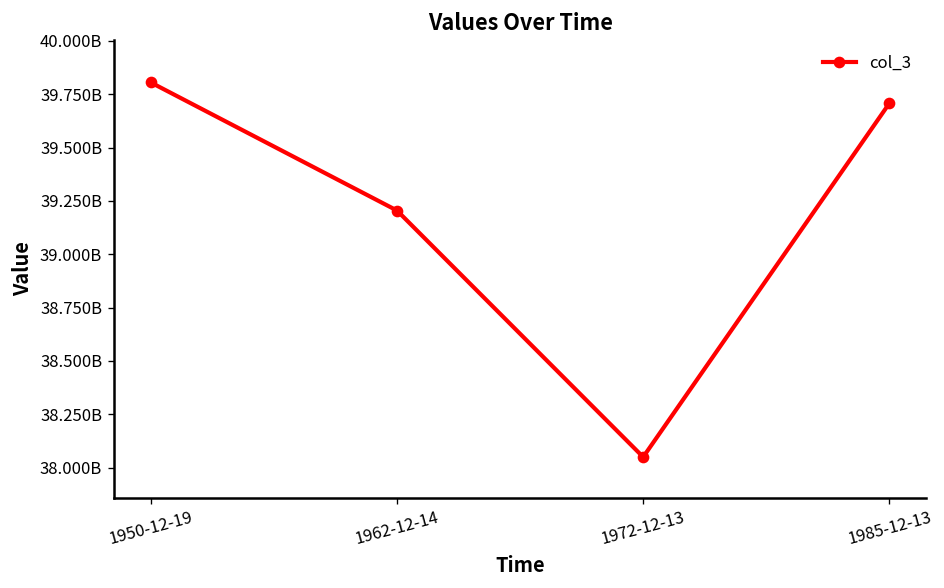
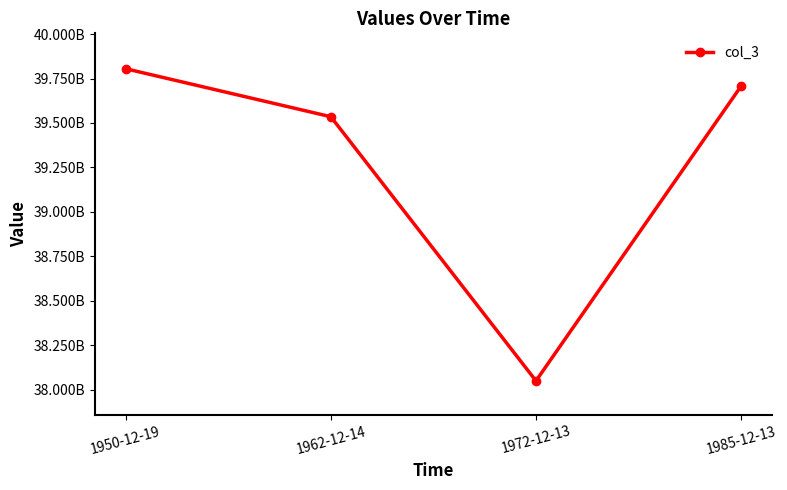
1962-12-14: 39210000000 -> 39540000000
